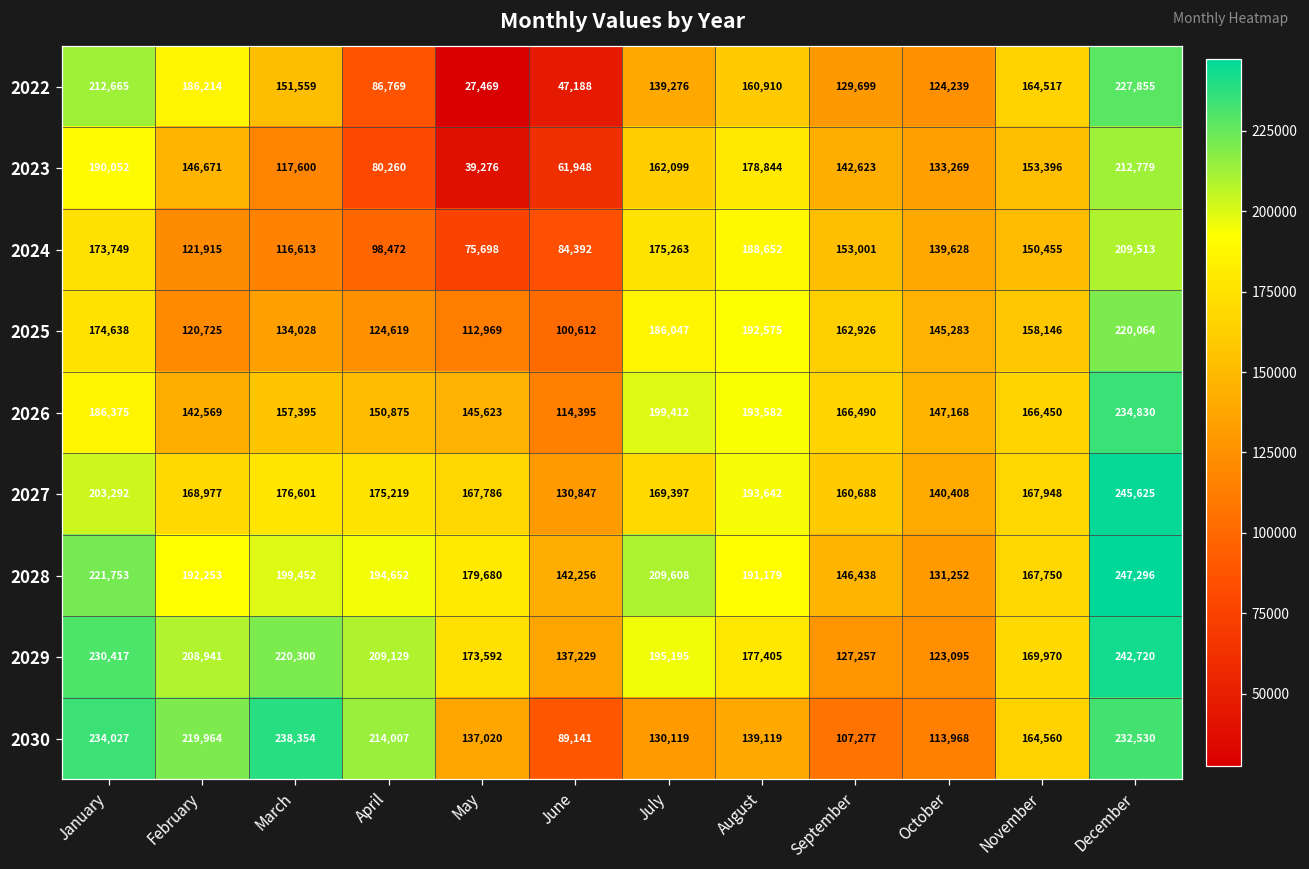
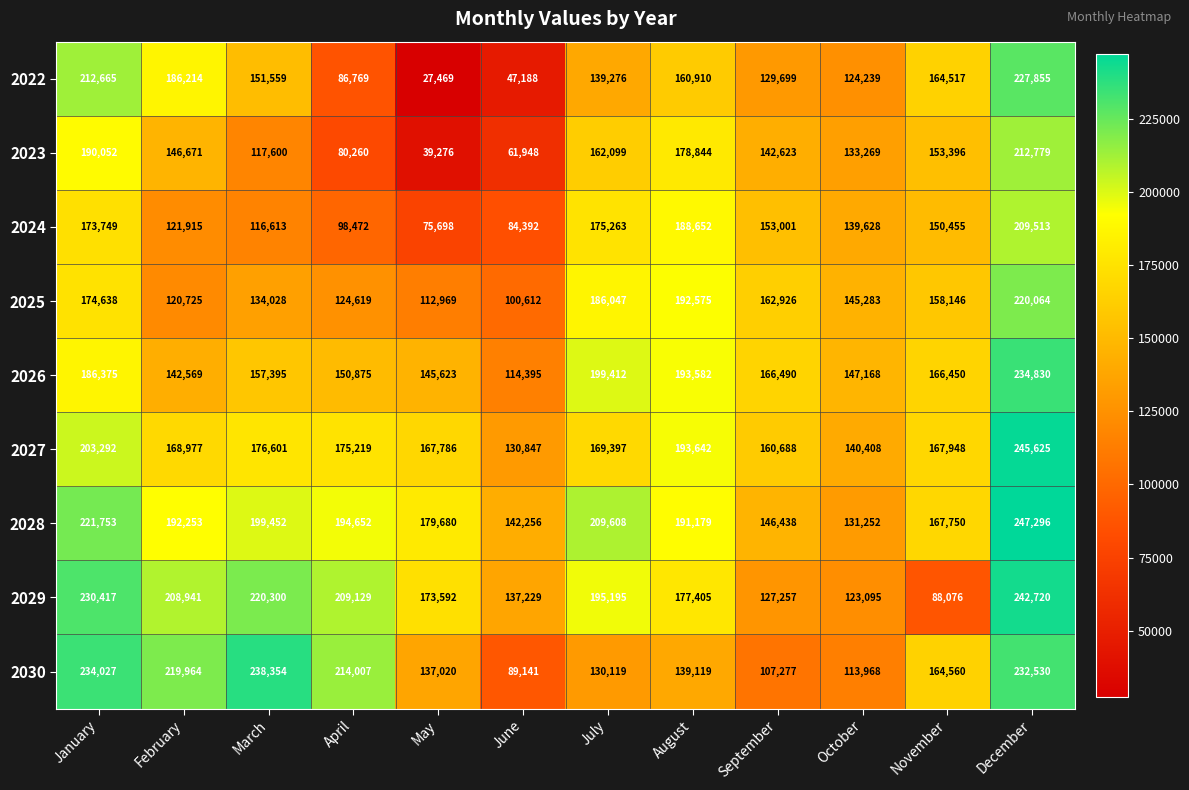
2029, November: 169,970 -> 88,076
